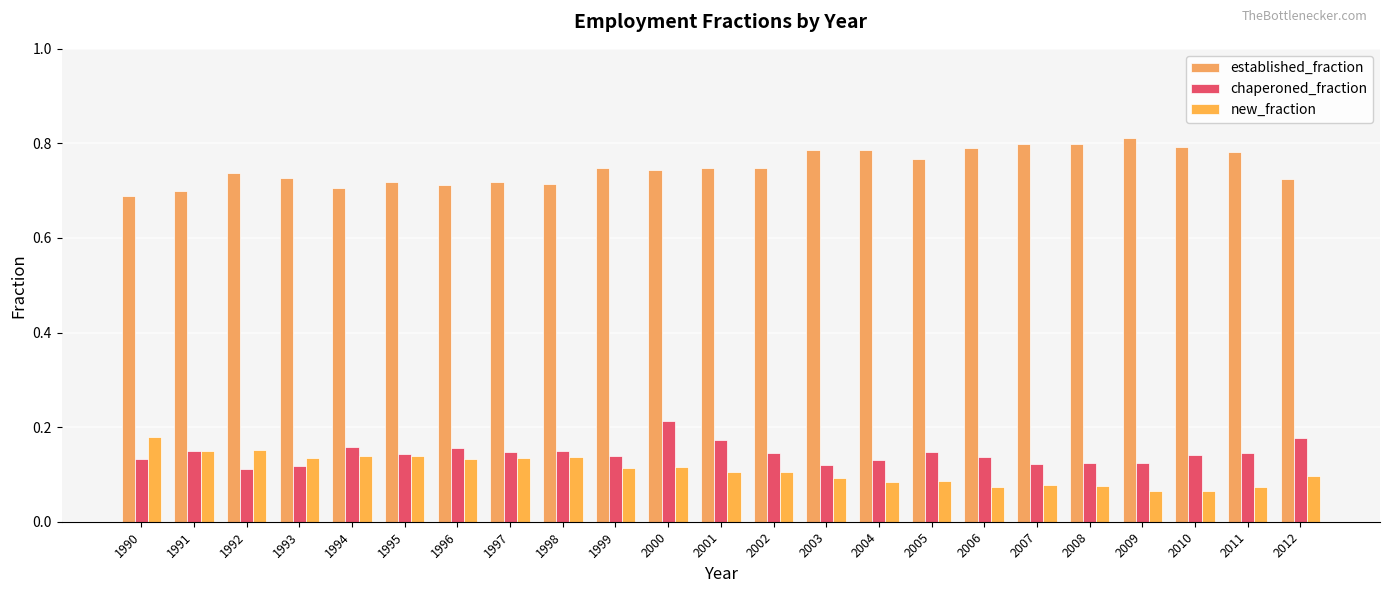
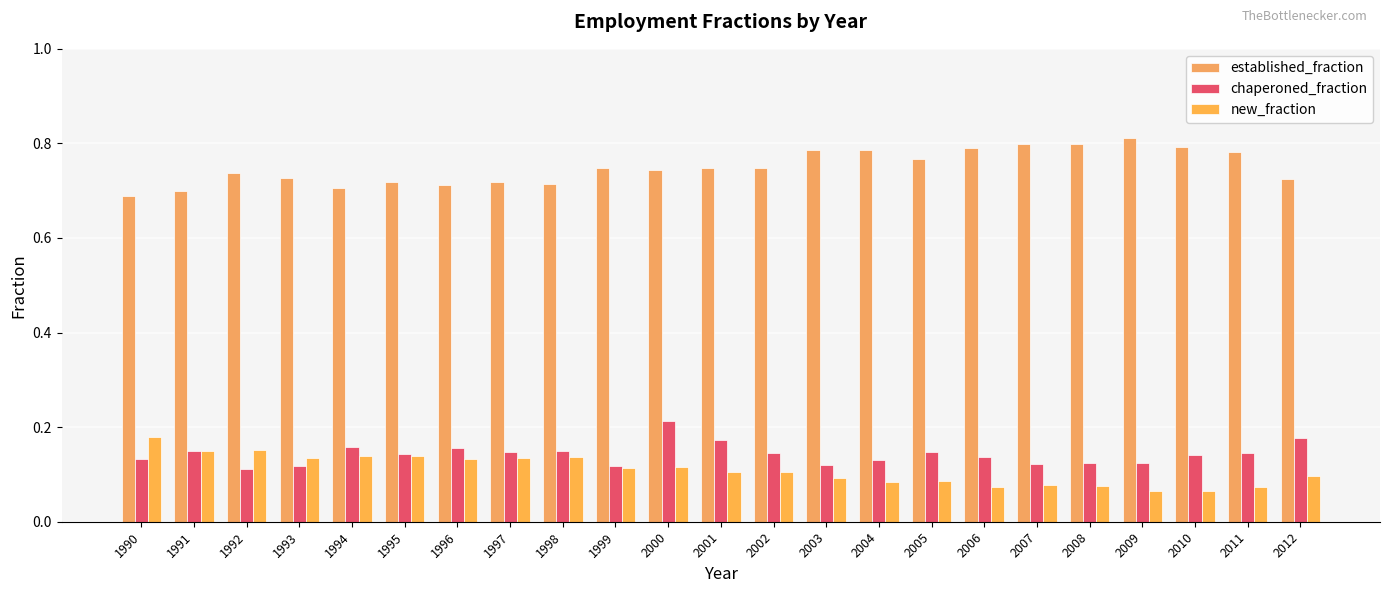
chaperoned_fraction, 1999: 0.14 -> 0.12
